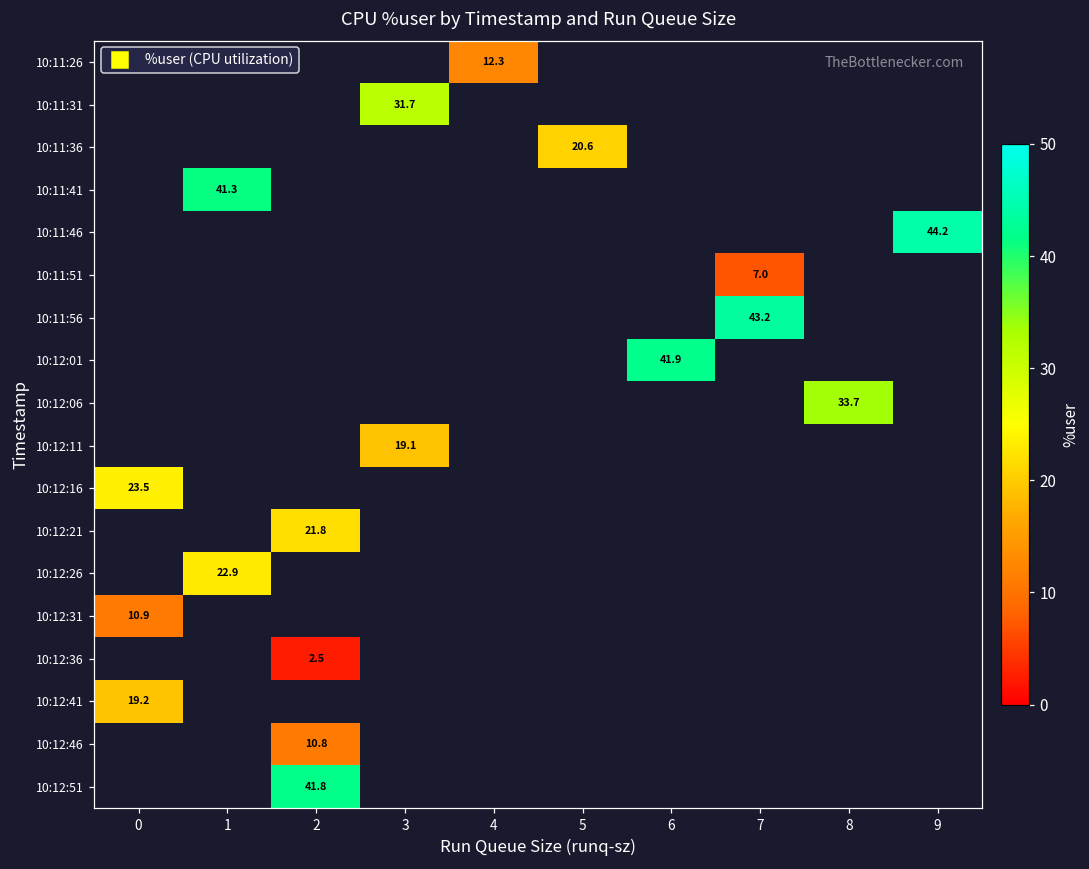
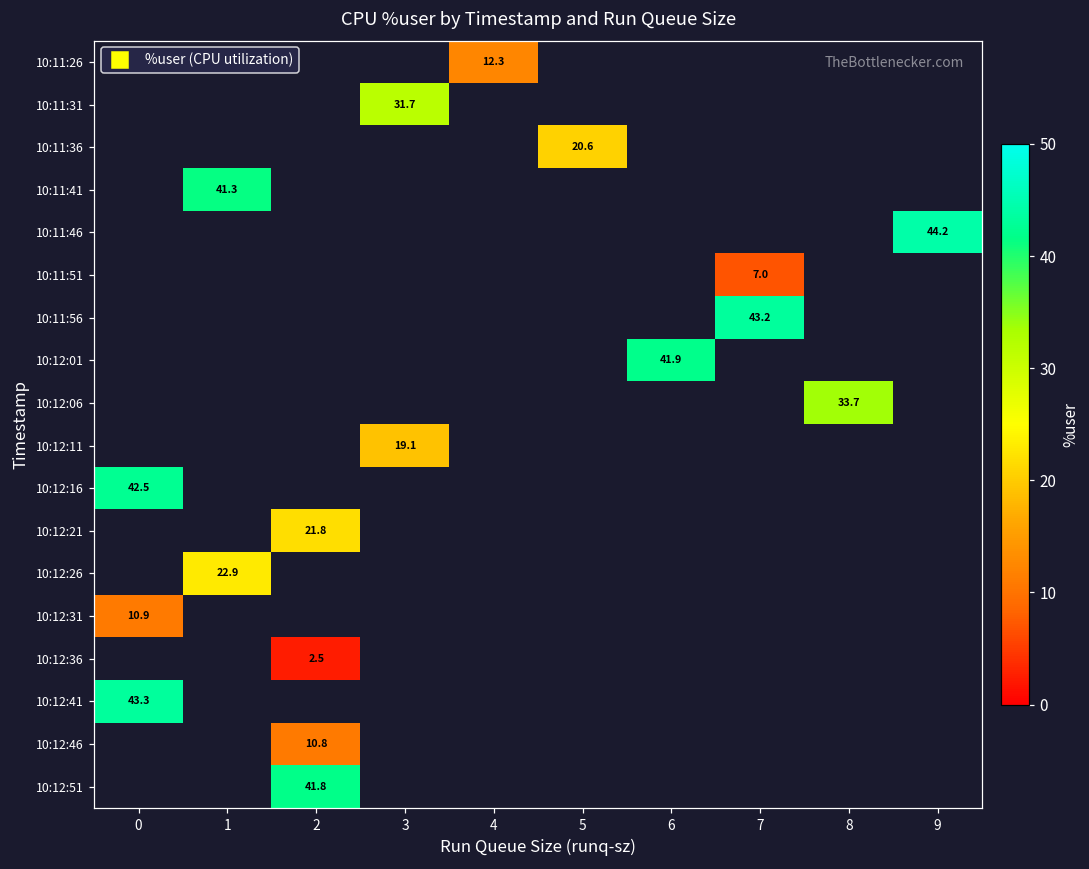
10:12:16, 0: 23.5 -> 42.5
10:12:41, 0: 19.2 -> 43.3
